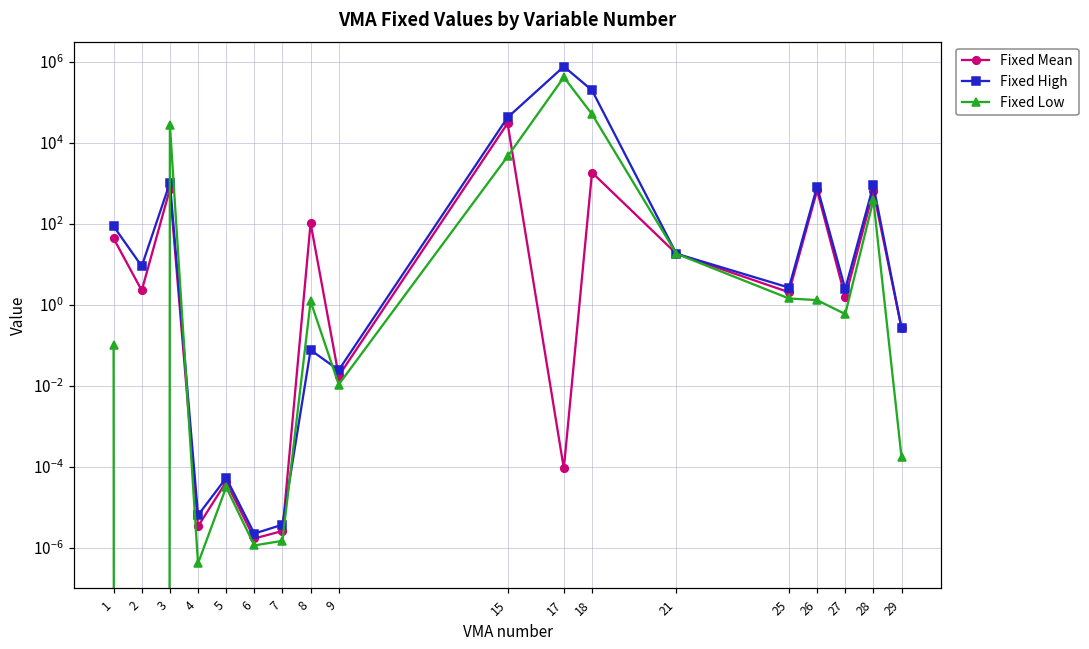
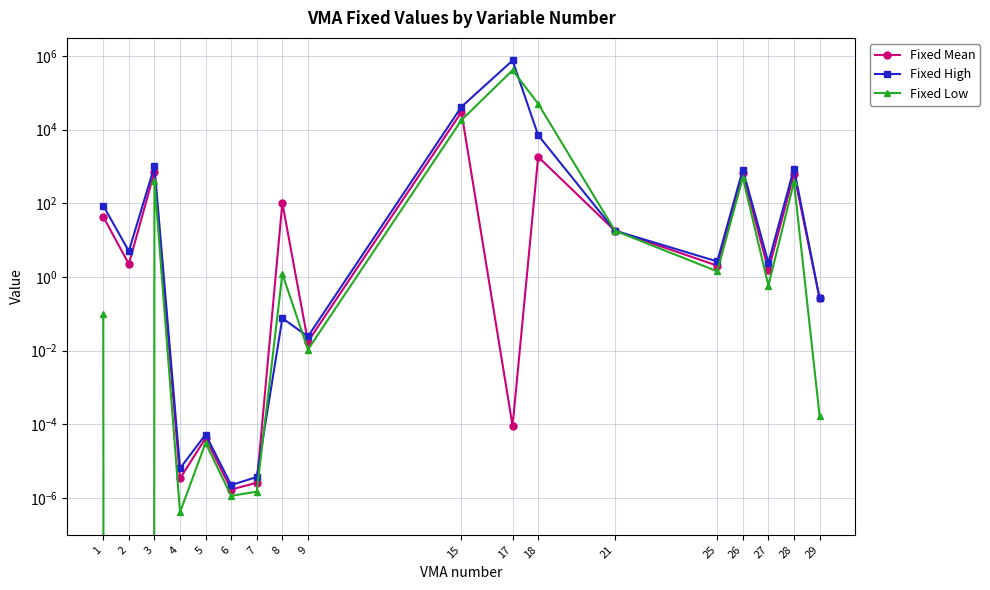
Fixed High, 2: 9 -> 5
Fixed Low, 3: 30000 -> 400
Fixed Low, 15: 5000 -> 20000
Fixed High, 18: 200000 -> 7000
Fixed Low, 26: 1.3 -> 500
